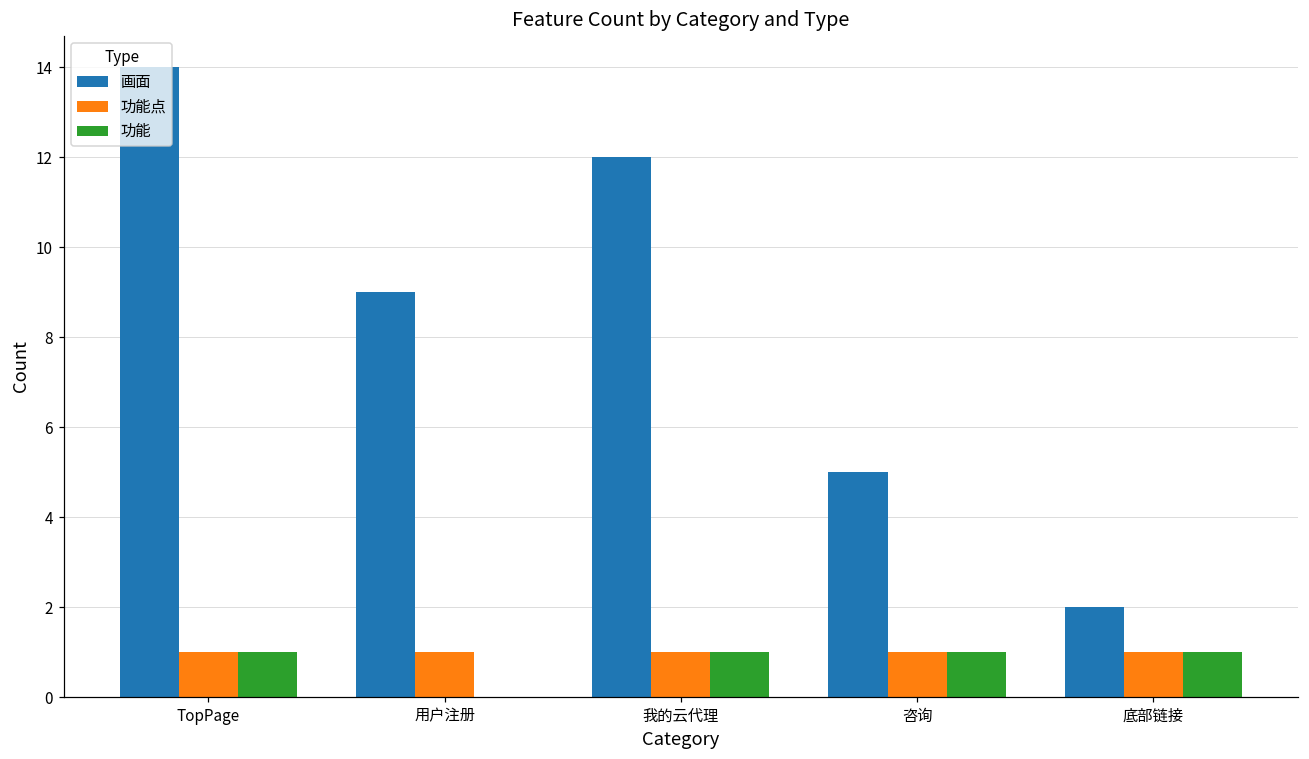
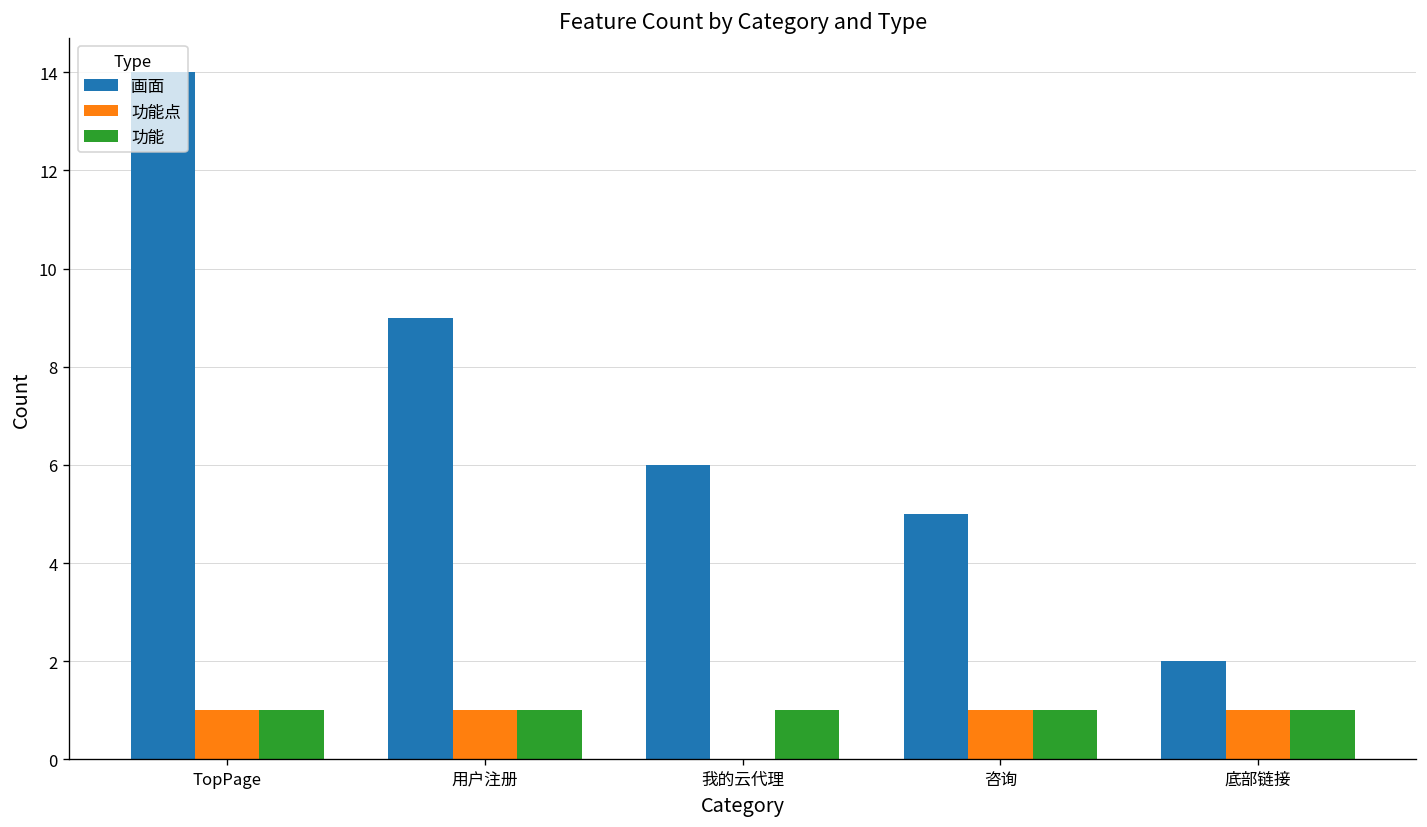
功能, 用户注册: 0 -> 1
画面, 我的云代理: 12 -> 6
功能点, 我的云代理: 1 -> 0
